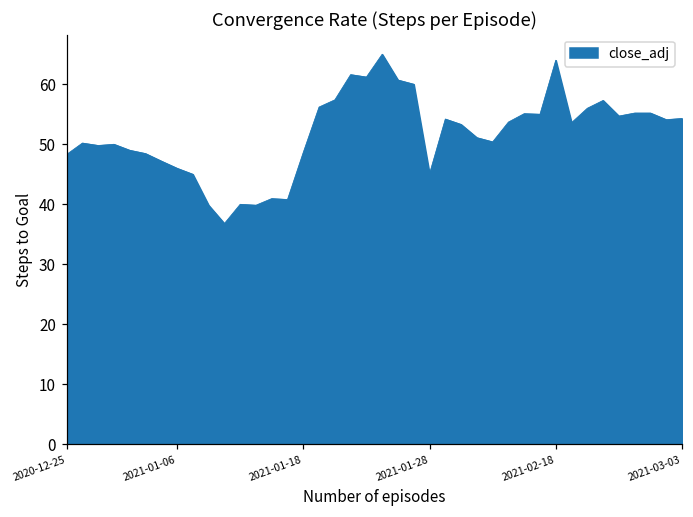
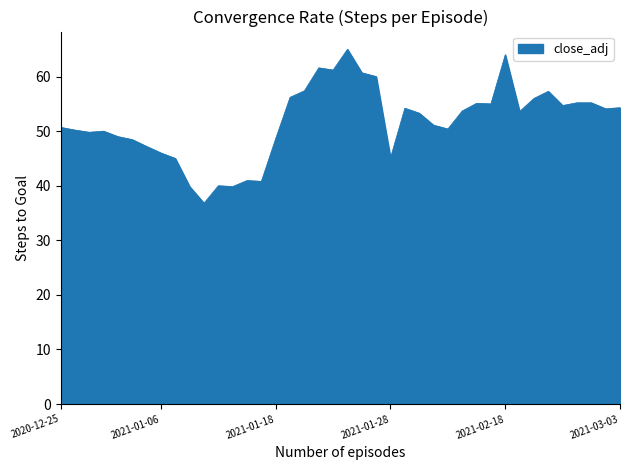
2020-12-25: 48 -> 51
